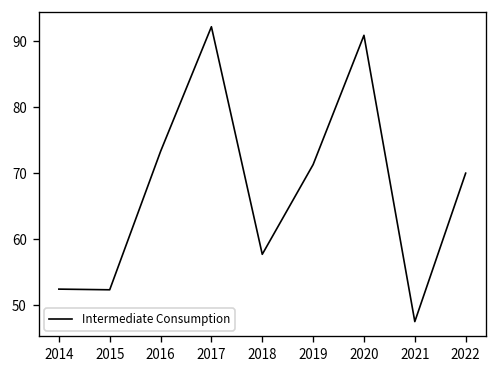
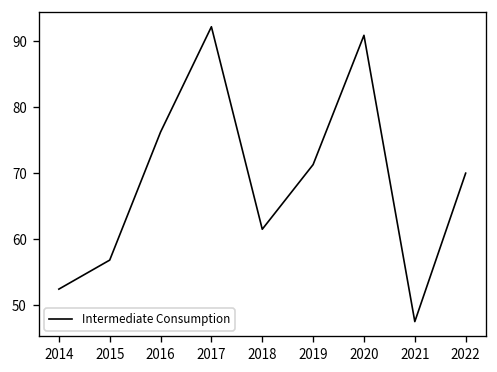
2015: 52 -> 57
2016: 73 -> 76
2018: 58 -> 62
